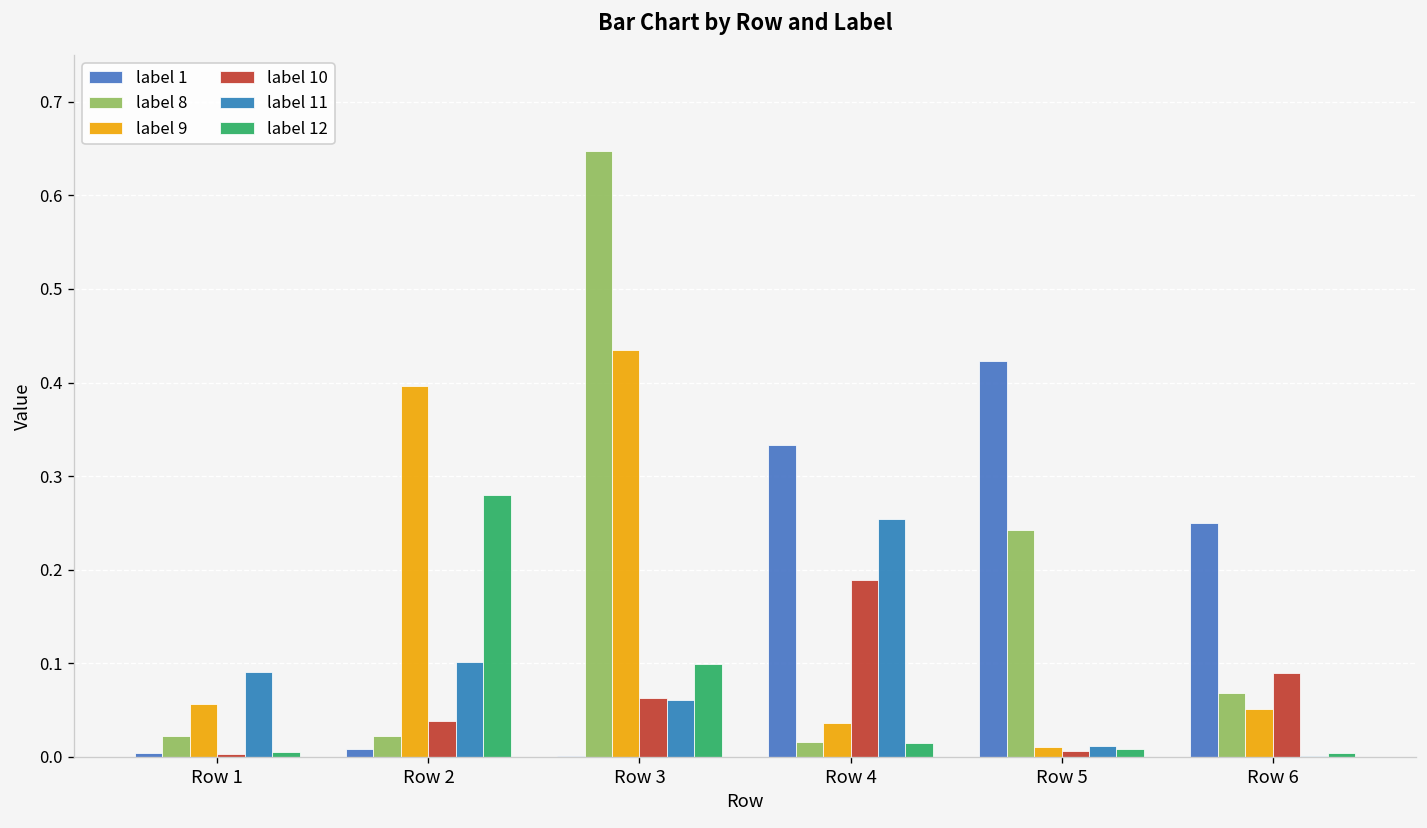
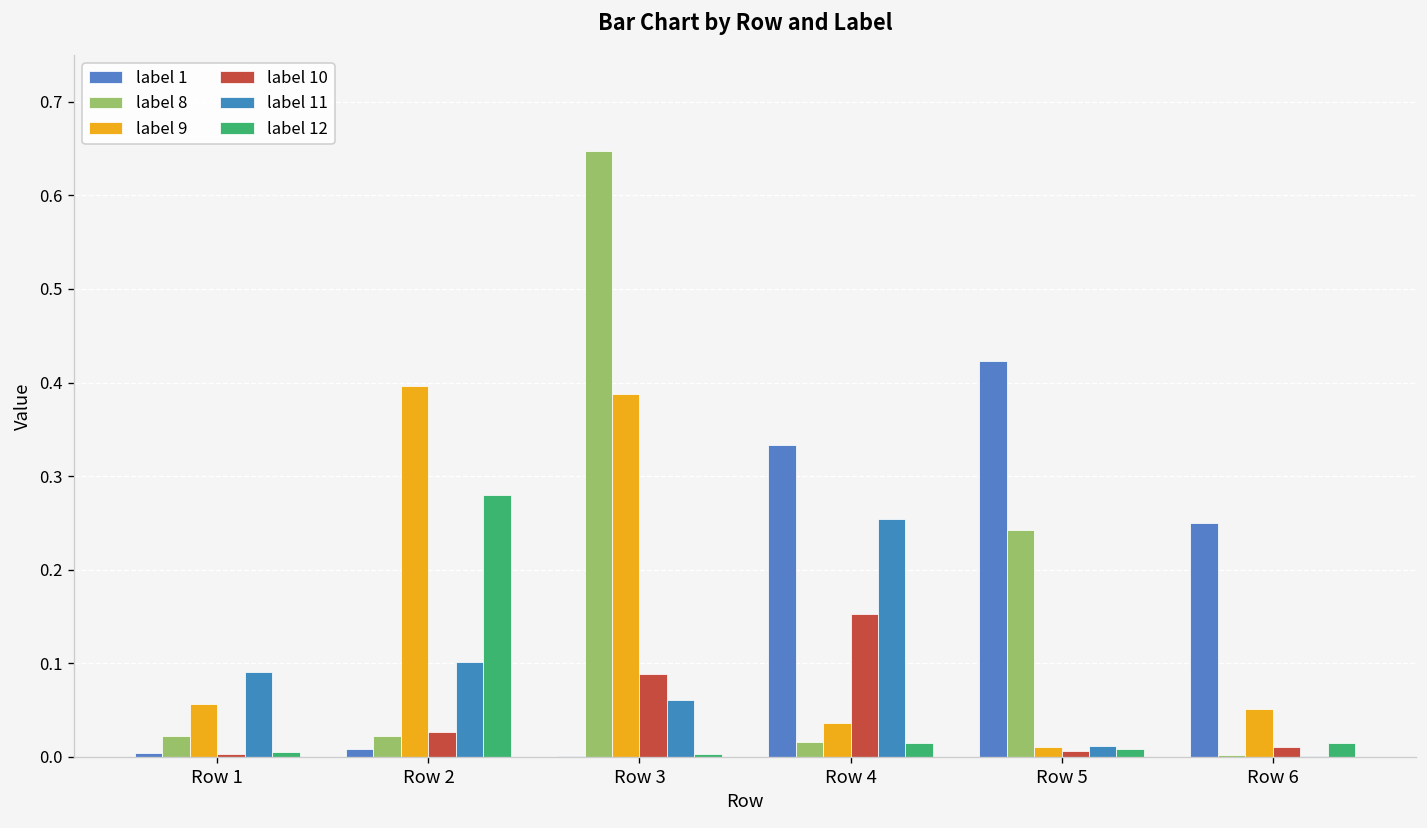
label 10, Row 2: 0.04 -> 0.03
label 9, Row 3: 0.44 -> 0.39
label 10, Row 3: 0.06 -> 0.09
label 12, Row 3: 0.10 -> 0.00
label 10, Row 4: 0.19 -> 0.15
label 8, Row 6: 0.07 -> 0.00
label 10, Row 6: 0.09 -> 0.01
label 12, Row 6: 0.00 -> 0.01
